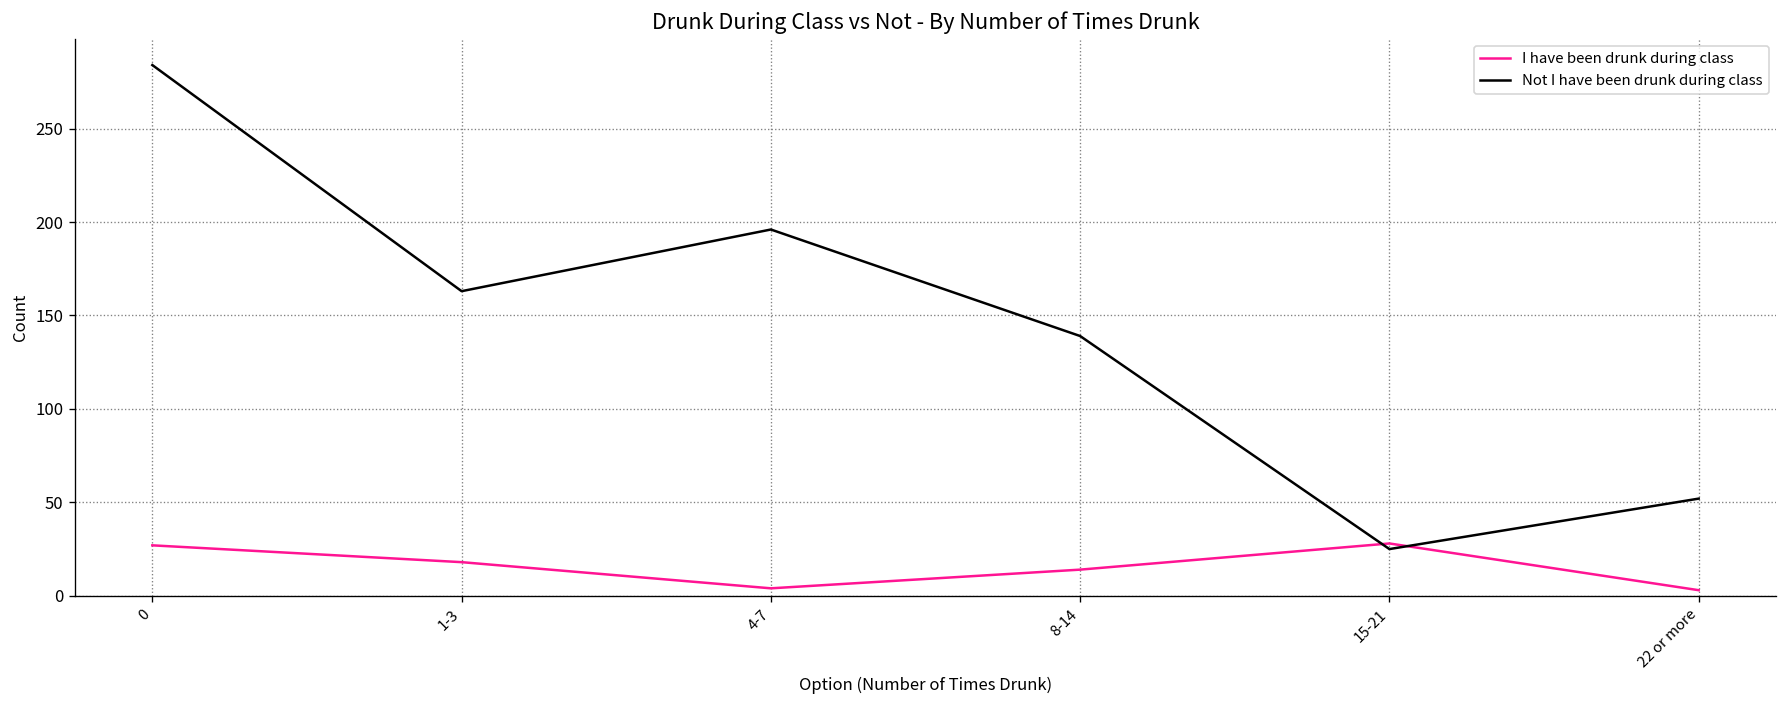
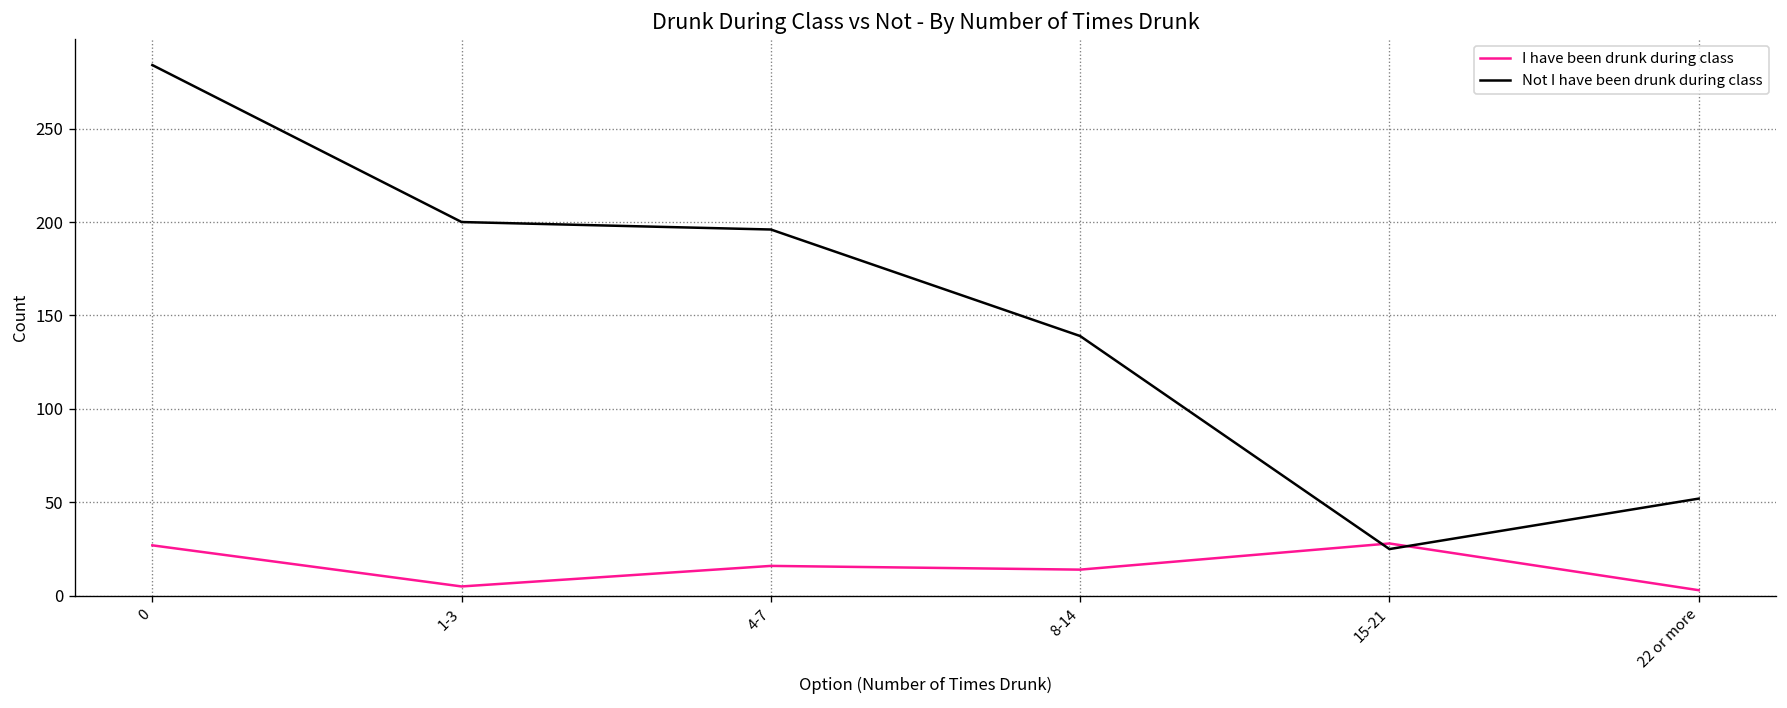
I have been drunk during class, 1-3: 18 -> 5
Not I have been drunk during class, 1-3: 163 -> 200
I have been drunk during class, 4-7: 4 -> 16
